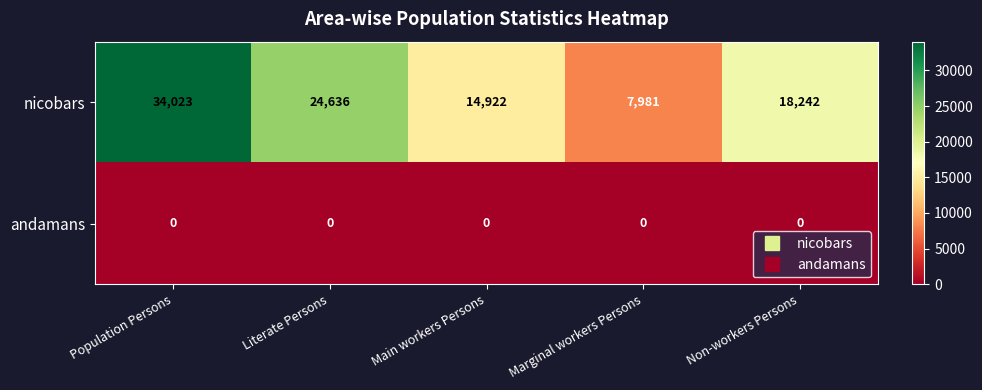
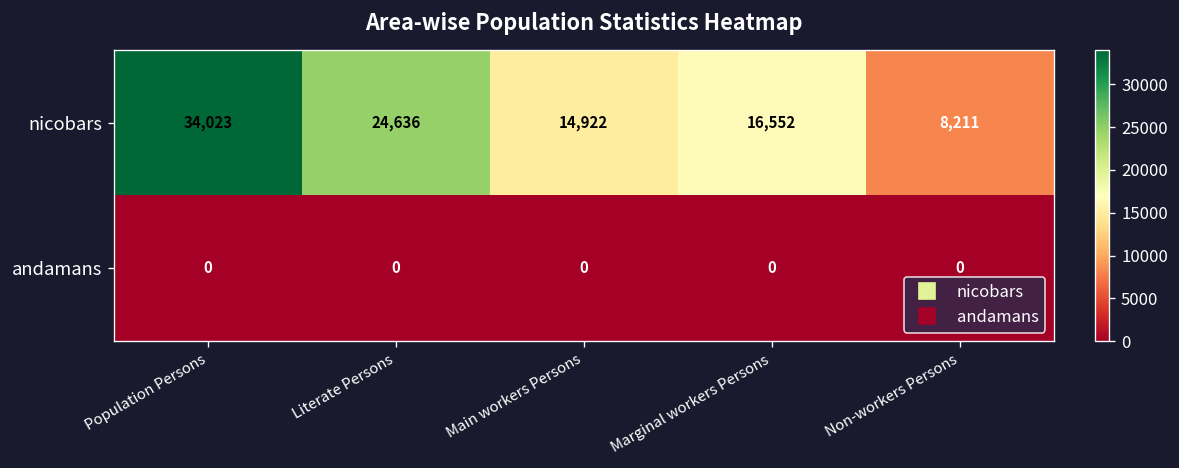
nicobars, Marginal workers Persons: 7,981 -> 16,552
nicobars, Non-workers Persons: 18,242 -> 8,211
